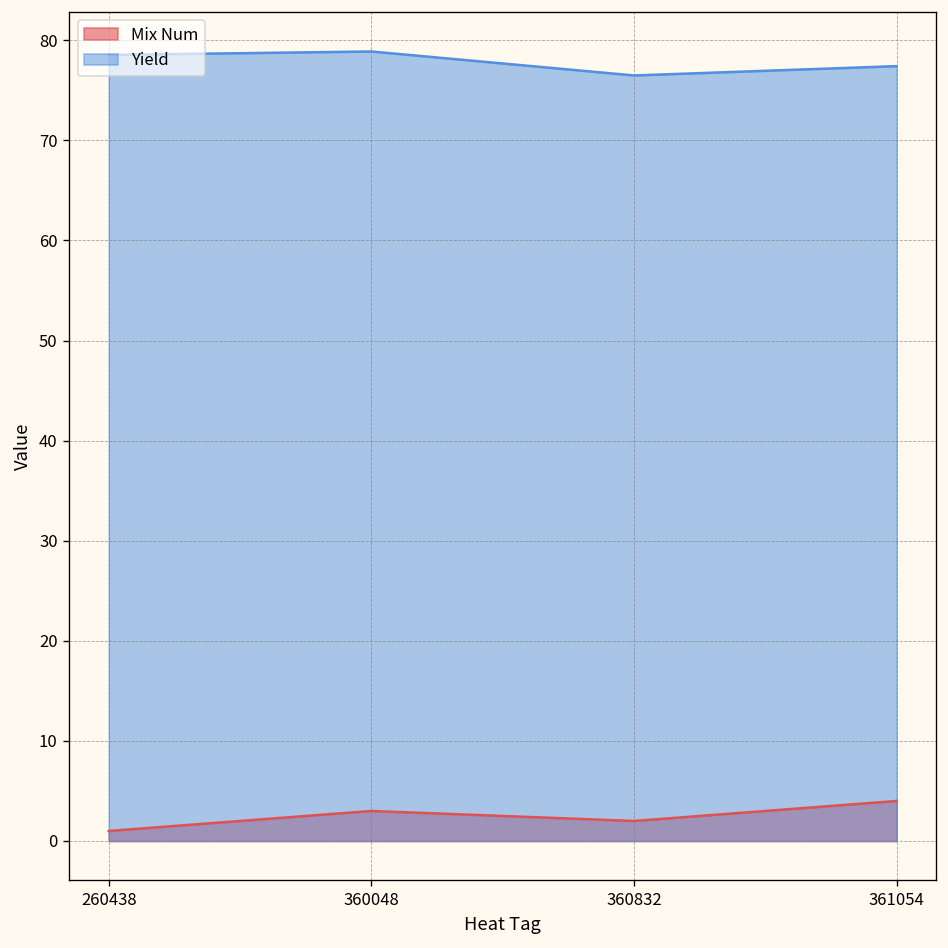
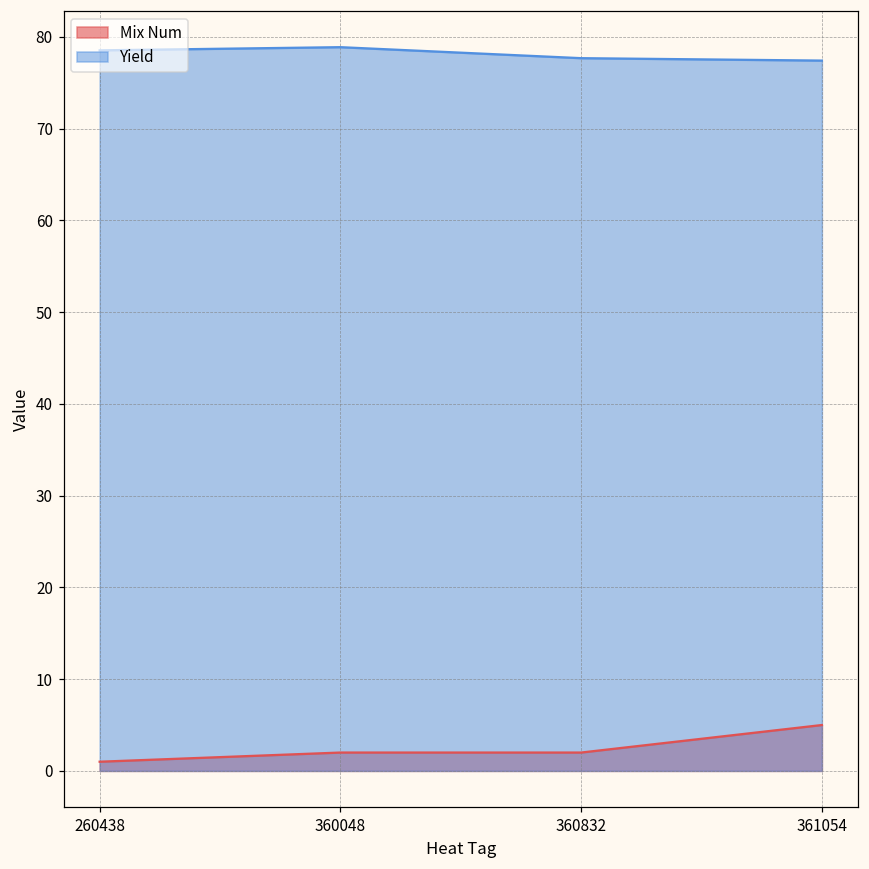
Mix Num, 360048: 3 -> 2
Yield, 360832: 76 -> 78
Mix Num, 361054: 4 -> 5
